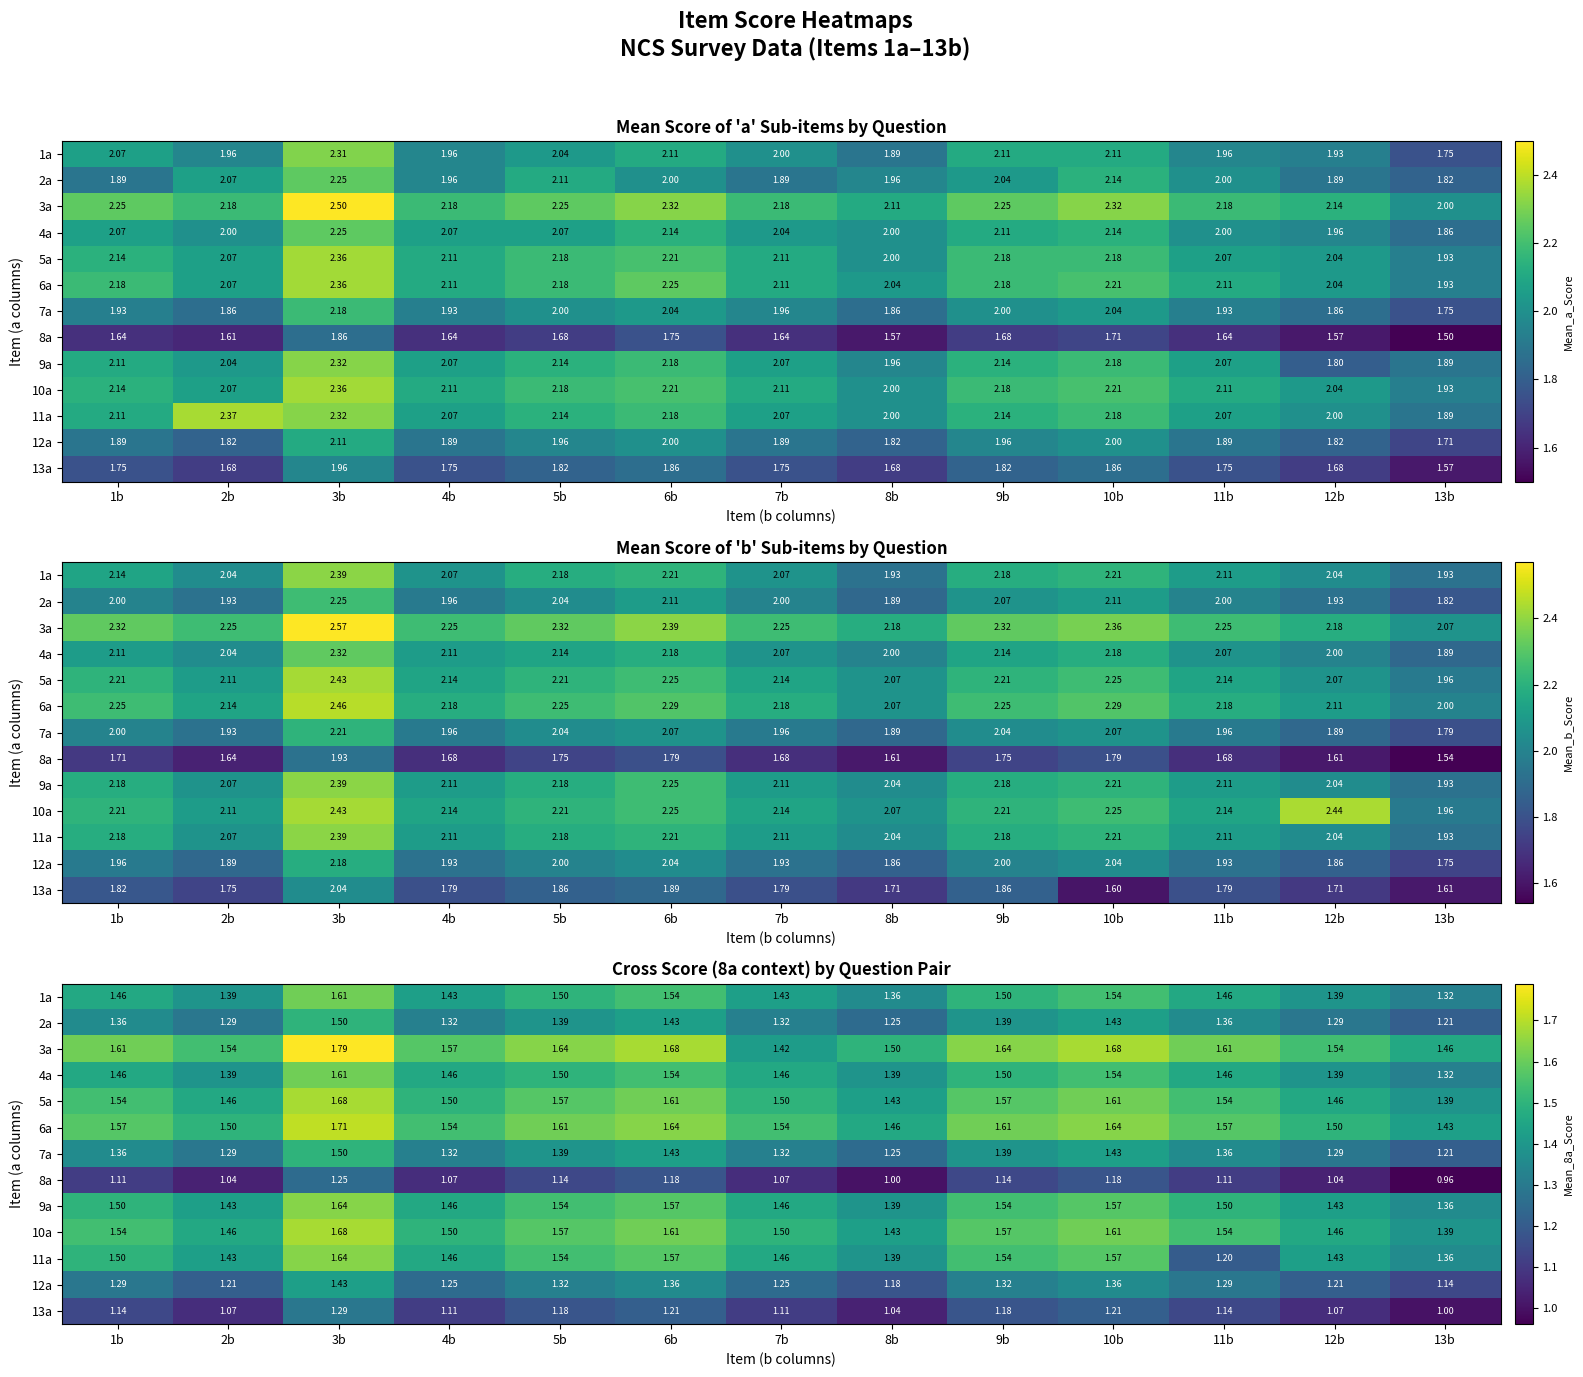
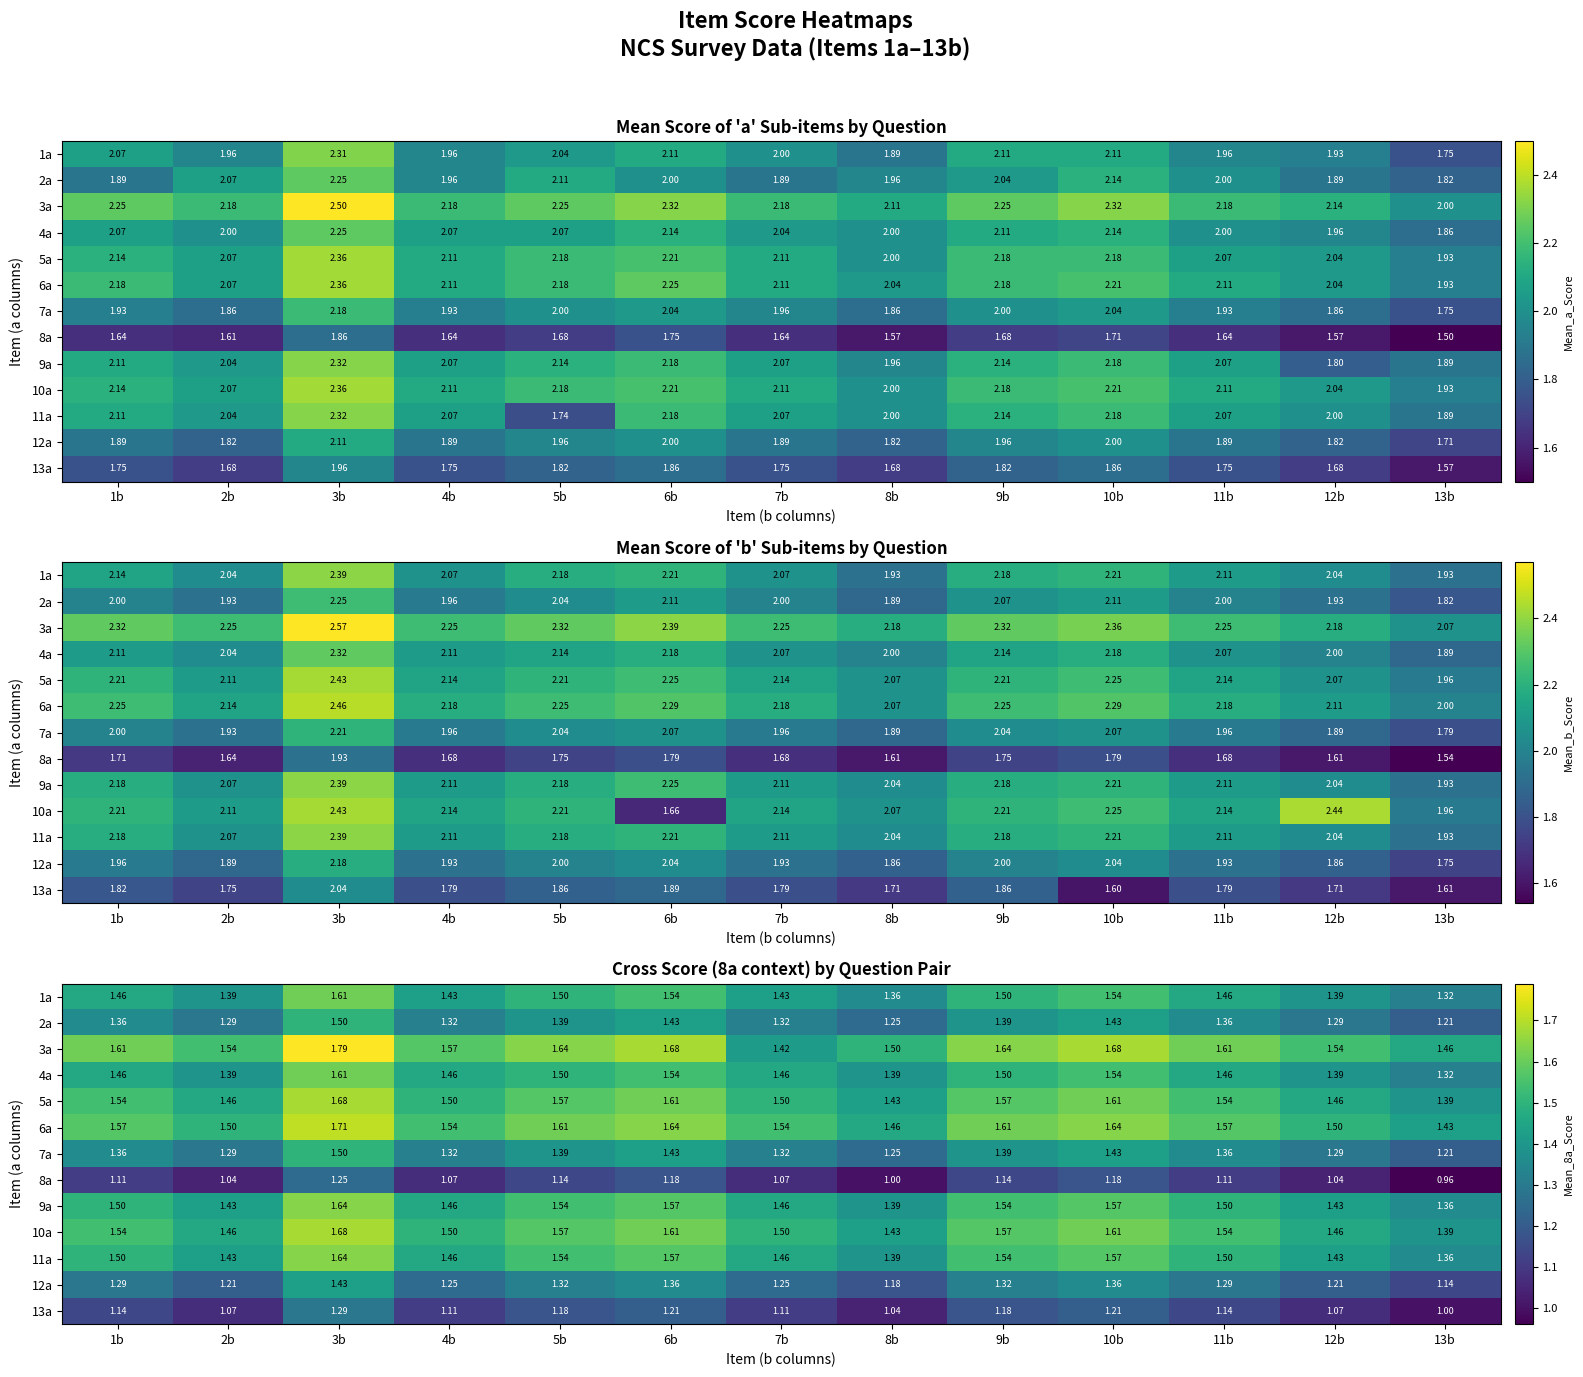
Mean Score of 'a' Sub-items by Question, 11a, 2b: 2.37 -> 2.04
Mean Score of 'a' Sub-items by Question, 11a, 5b: 2.14 -> 1.74
Mean Score of 'b' Sub-items by Question, 10a, 6b: 2.25 -> 1.66
Cross Score (8a context) by Question Pair, 11a, 11b: 1.20 -> 1.50
